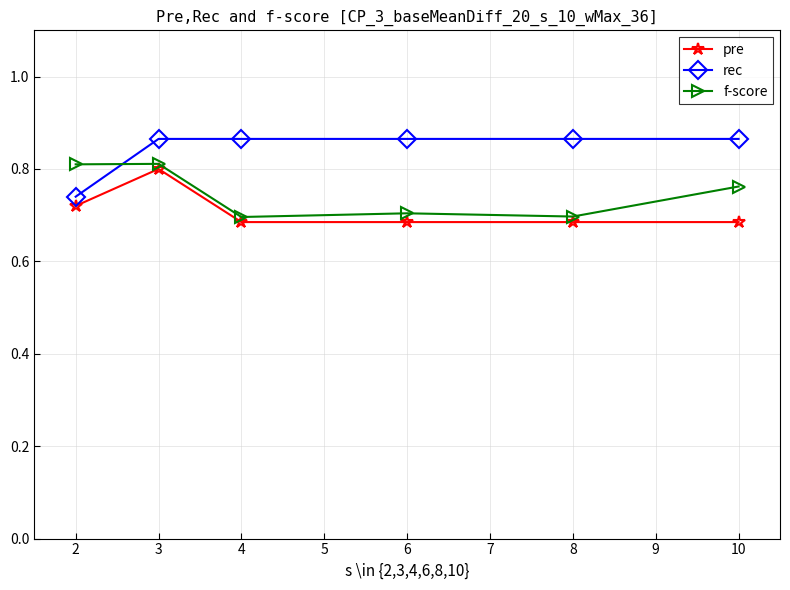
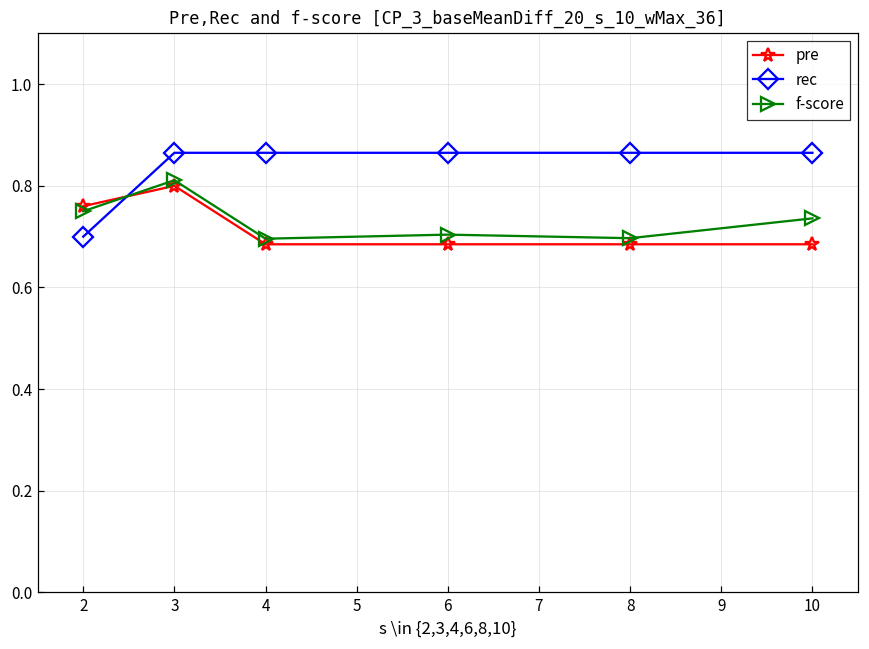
pre, 2: 0.72 -> 0.76
rec, 2: 0.74 -> 0.70
f-score, 2: 0.81 -> 0.75
f-score, 10: 0.76 -> 0.74
